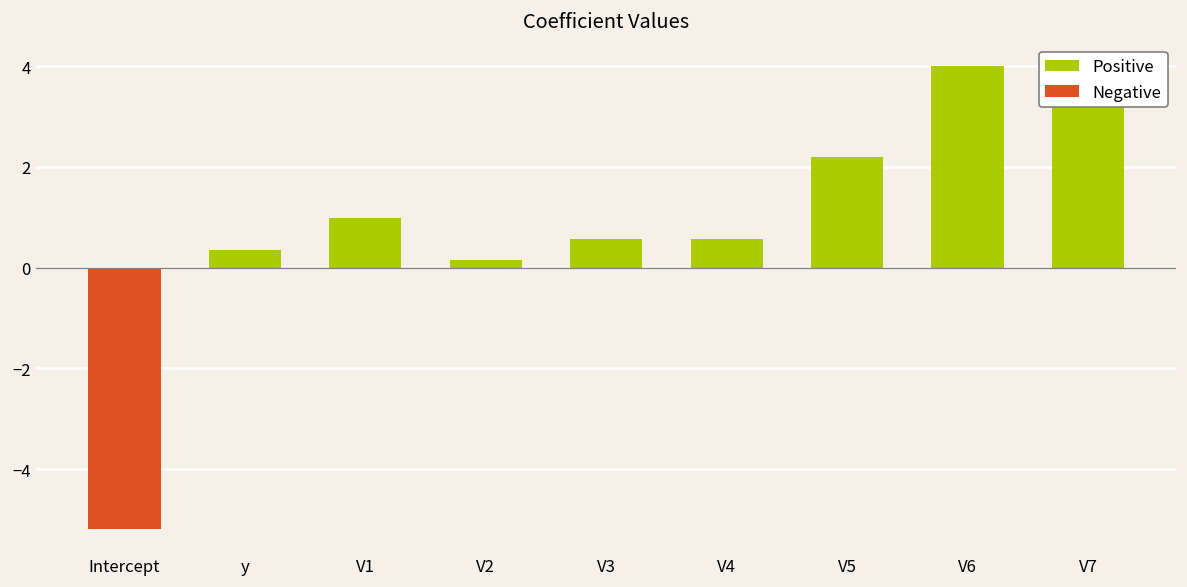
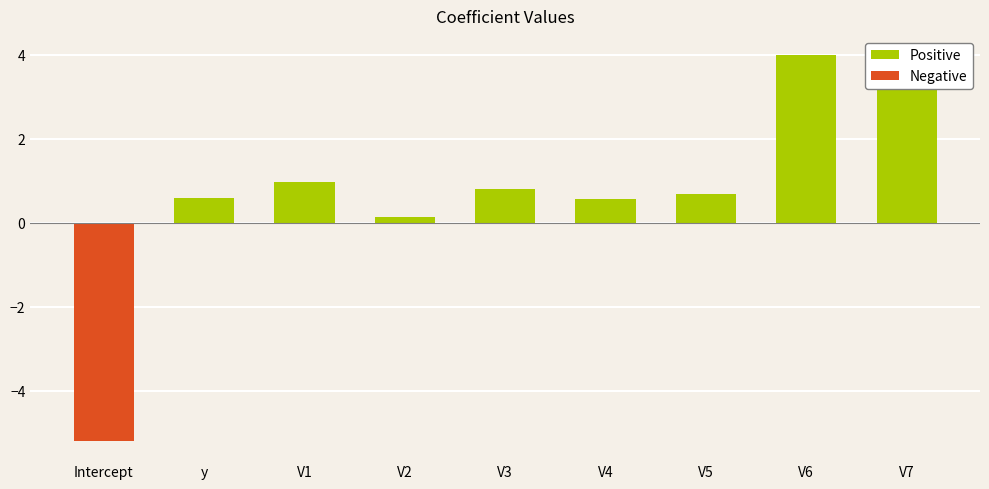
y: 0.3 -> 0.6
V3: 0.6 -> 0.8
V5: 2.2 -> 0.7
